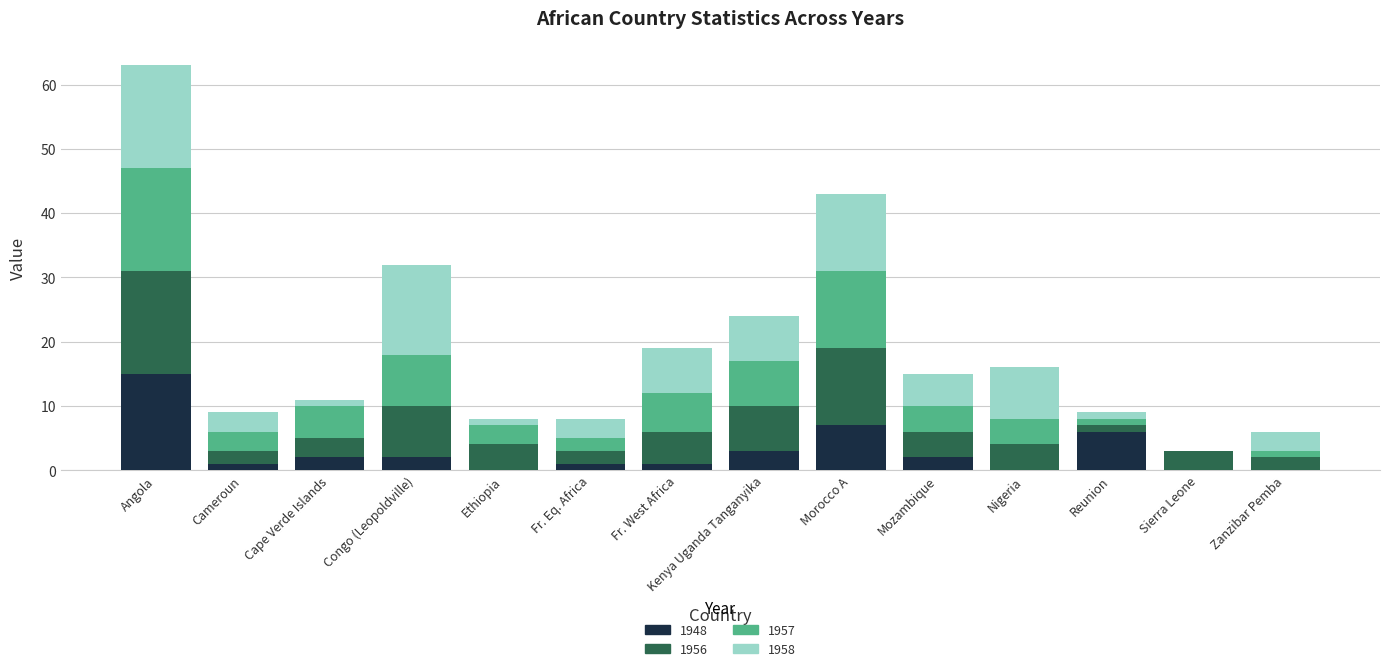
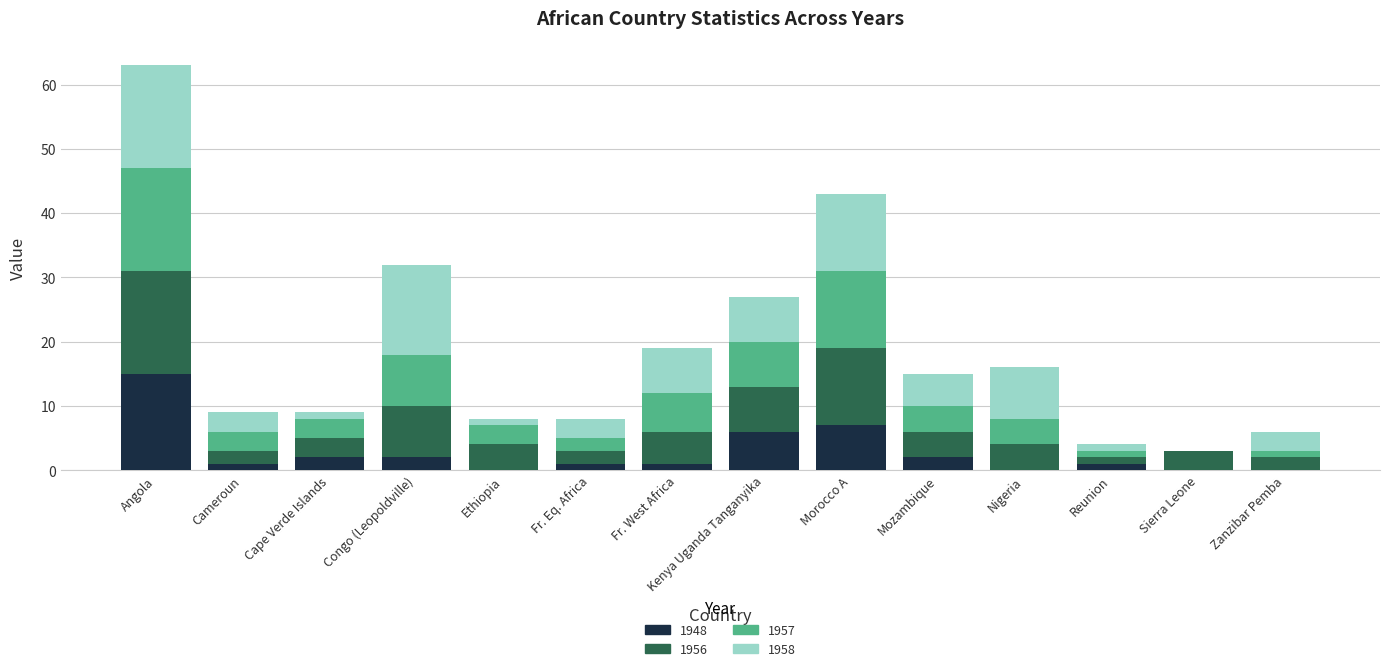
1957, Cape Verde Islands: 5 -> 3
1948, Kenya Uganda Tanganyika: 3 -> 6
1948, Reunion: 6 -> 1
